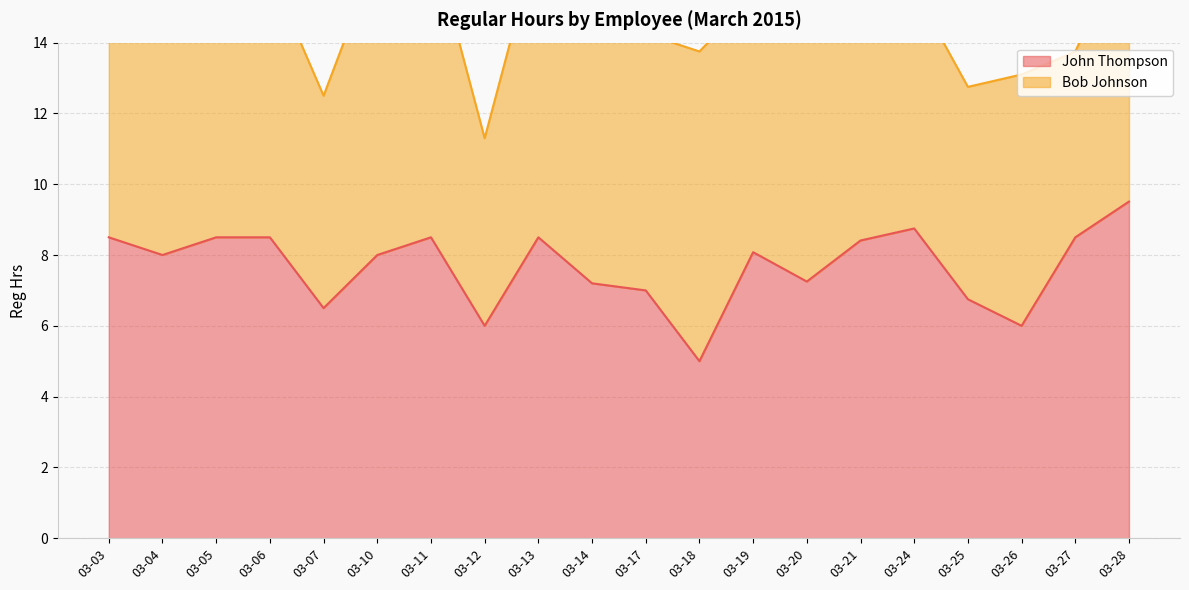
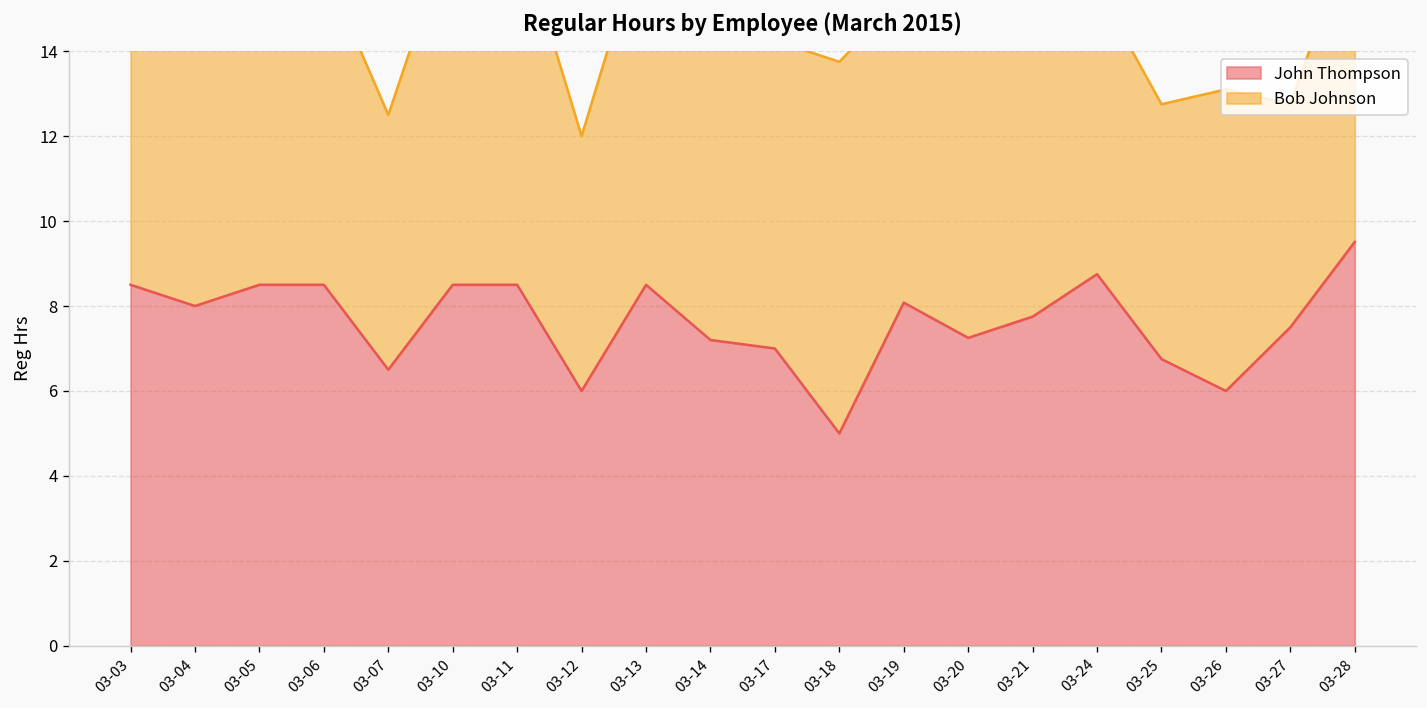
John Thompson, 03-10: 8.0 -> 8.5
Bob Johnson, 03-12: 5.3 -> 6.0
John Thompson, 03-21: 8.4 -> 7.8
John Thompson, 03-27: 8.5 -> 7.5
